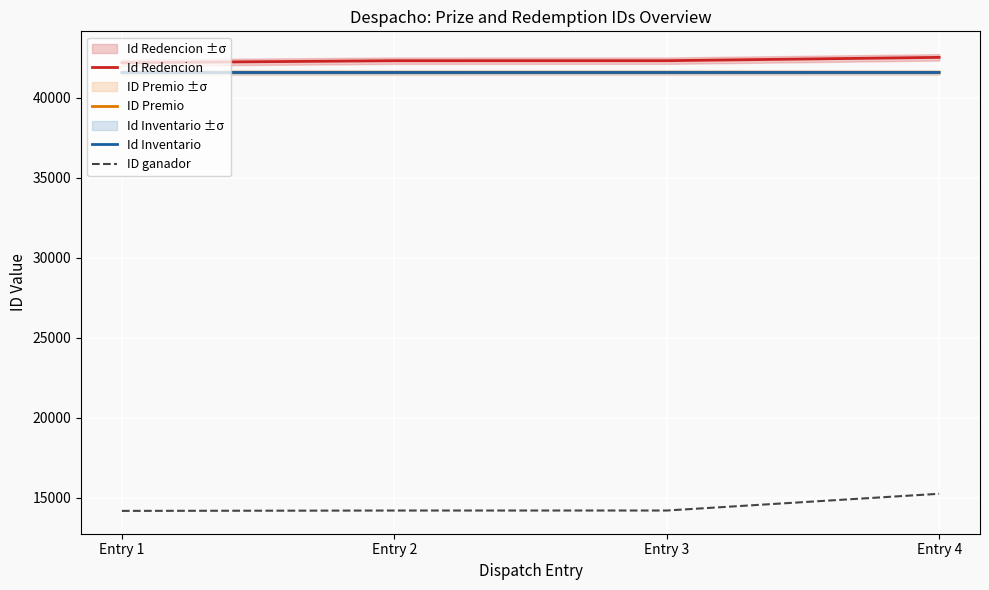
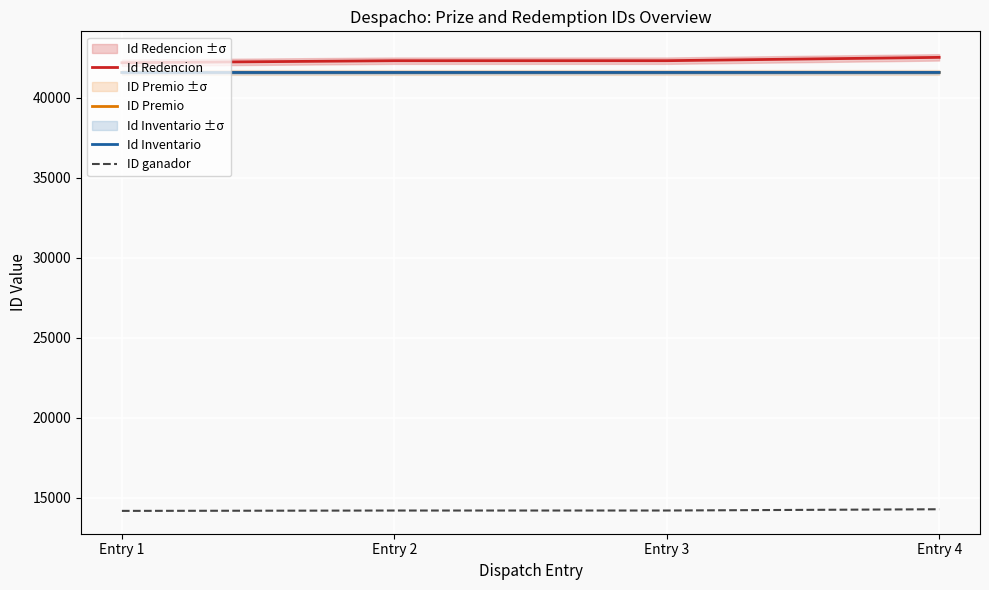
ID ganador, Entry 4: 15300 -> 14300
